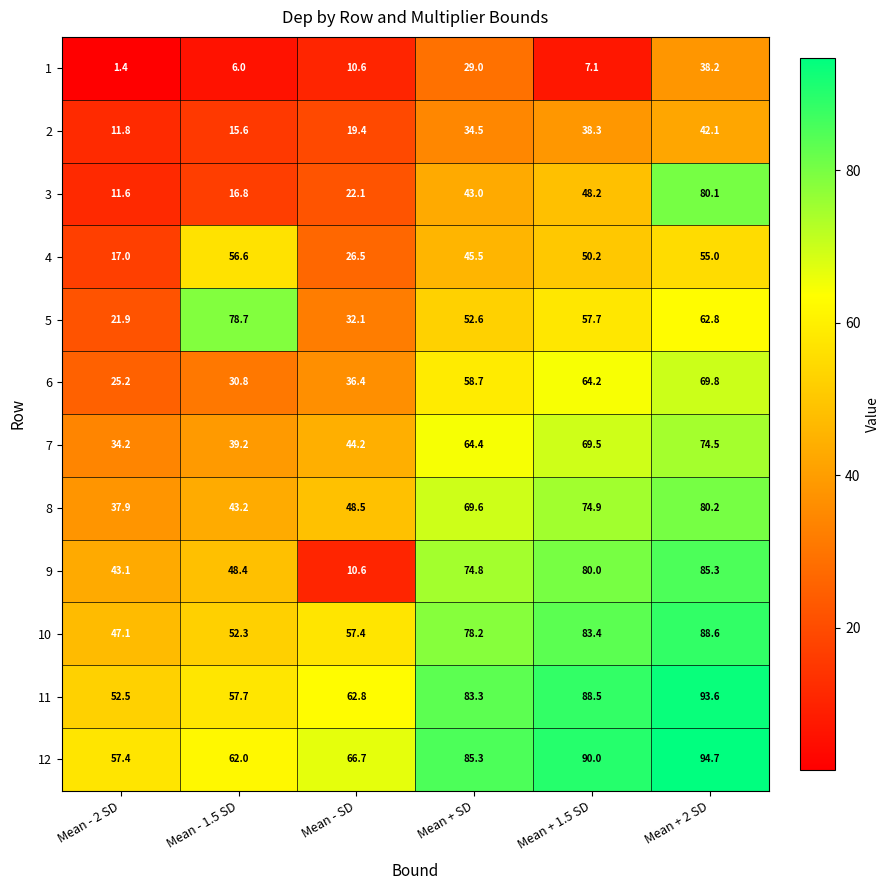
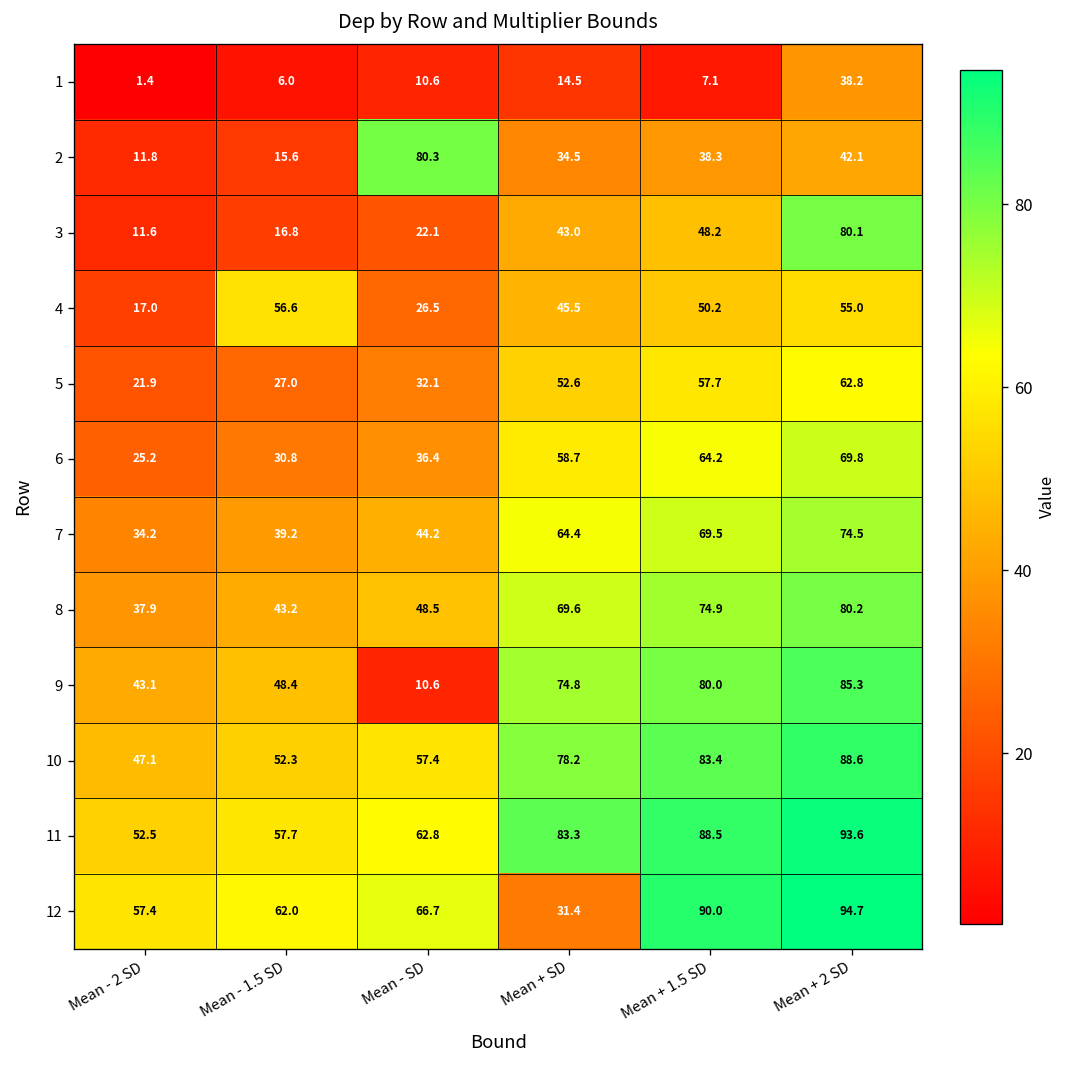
1, Mean + SD: 29.0 -> 14.5
2, Mean - SD: 19.4 -> 80.3
5, Mean - 1.5 SD: 78.7 -> 27.0
12, Mean + SD: 85.3 -> 31.4
